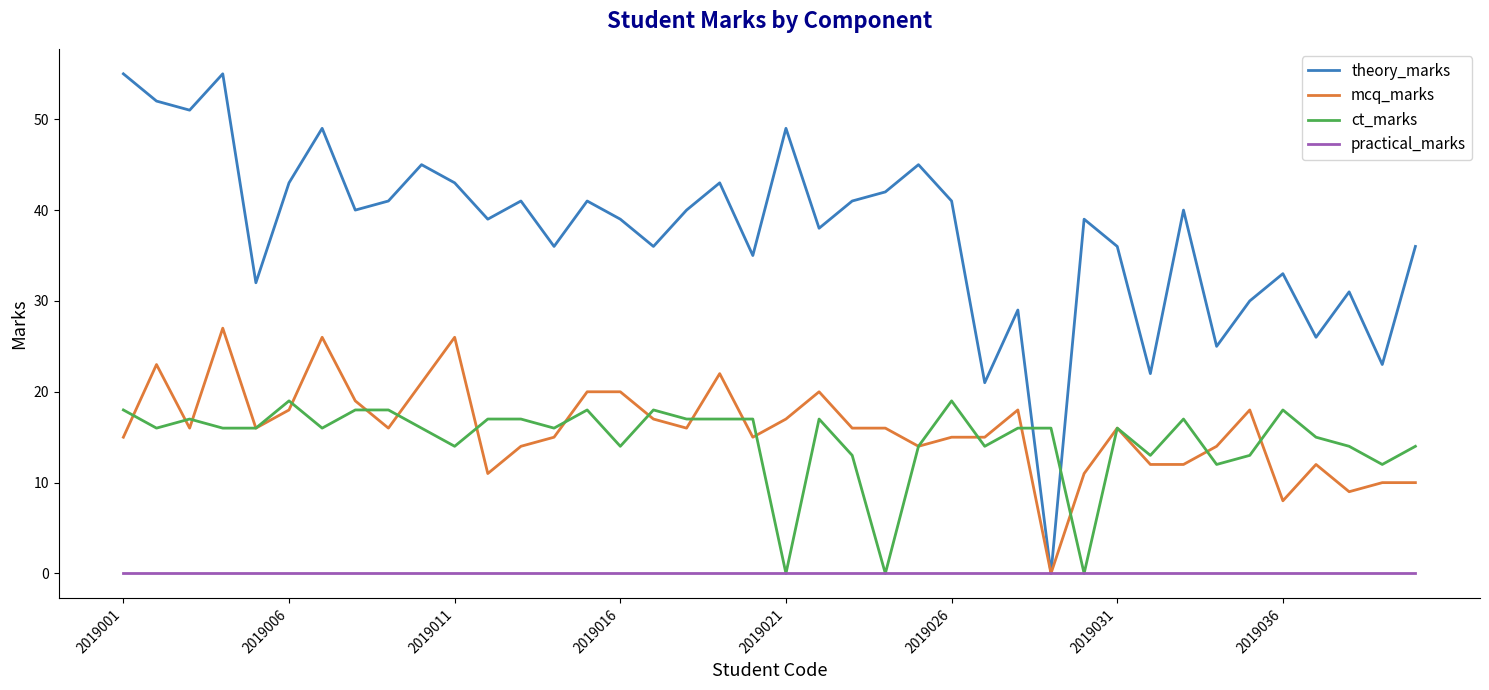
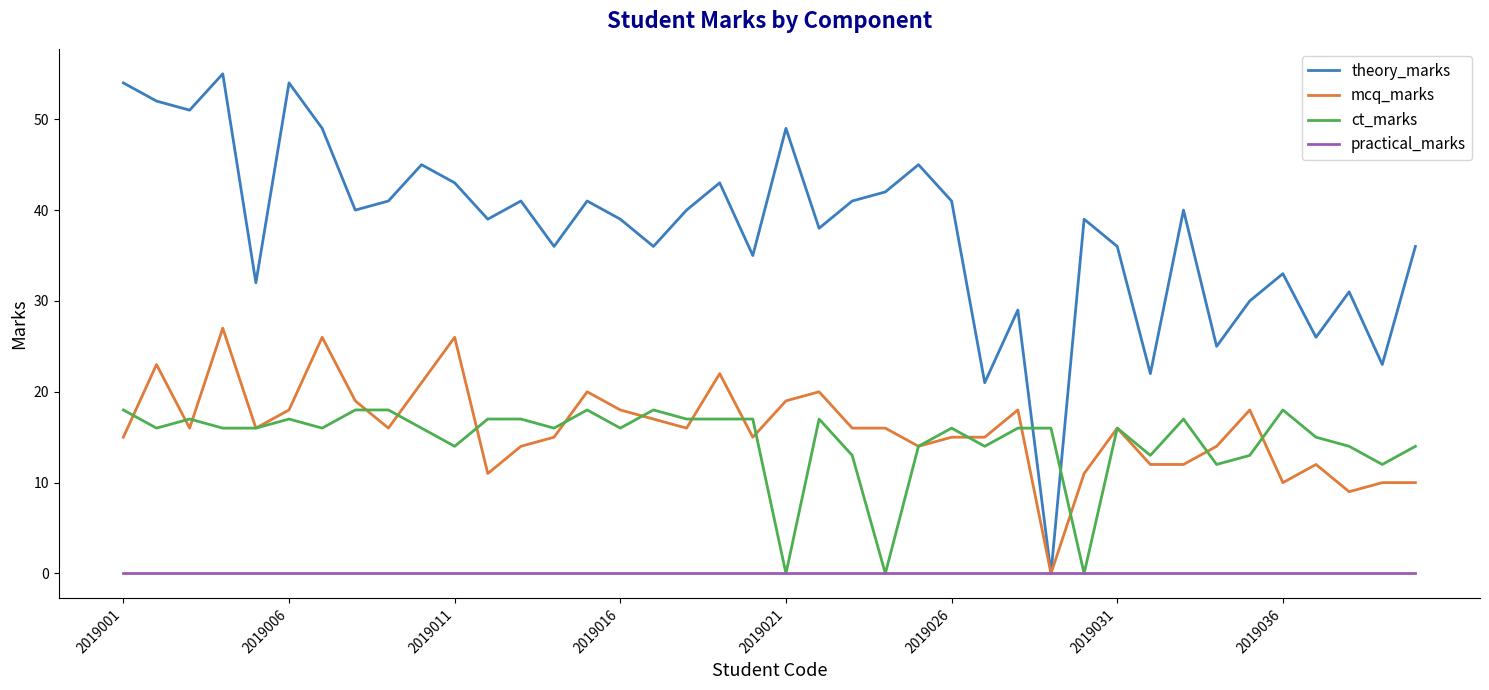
theory_marks, 2019001: 55 -> 54
theory_marks, 2019006: 43 -> 54
ct_marks, 2019006: 19 -> 17
mcq_marks, 2019016: 20 -> 18
ct_marks, 2019016: 14 -> 16
mcq_marks, 2019021: 17 -> 19
ct_marks, 2019026: 19 -> 16
mcq_marks, 2019036: 8 -> 10
